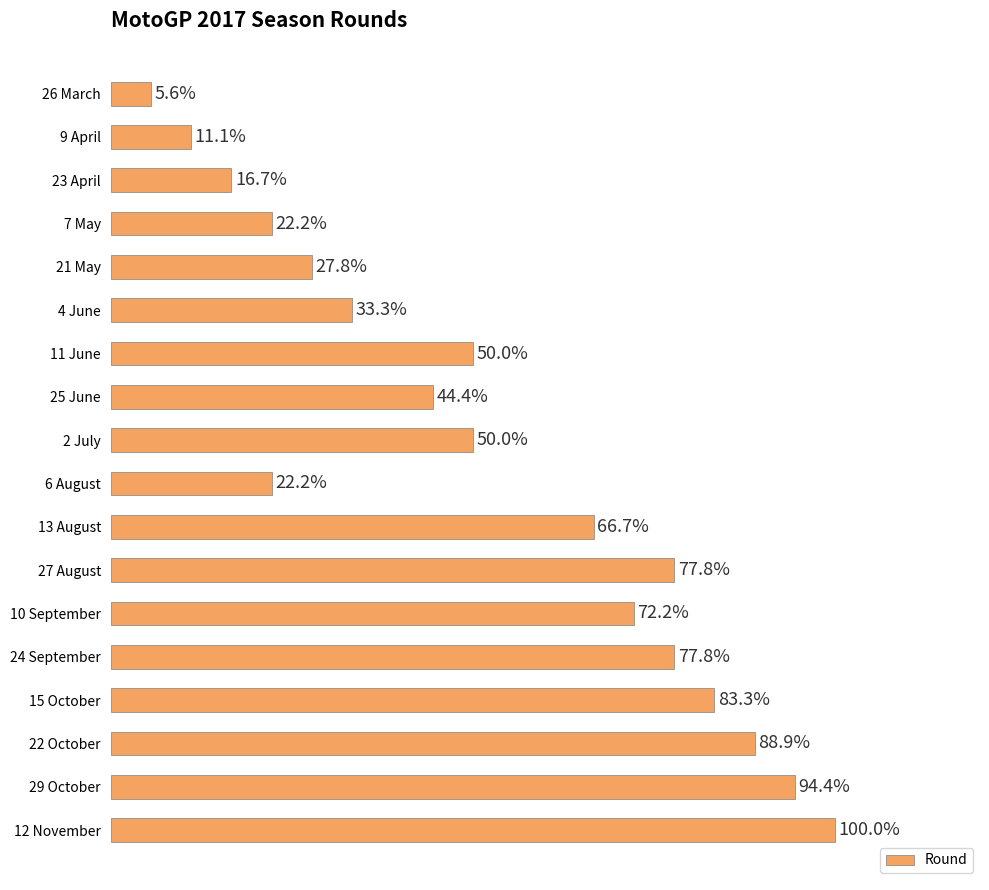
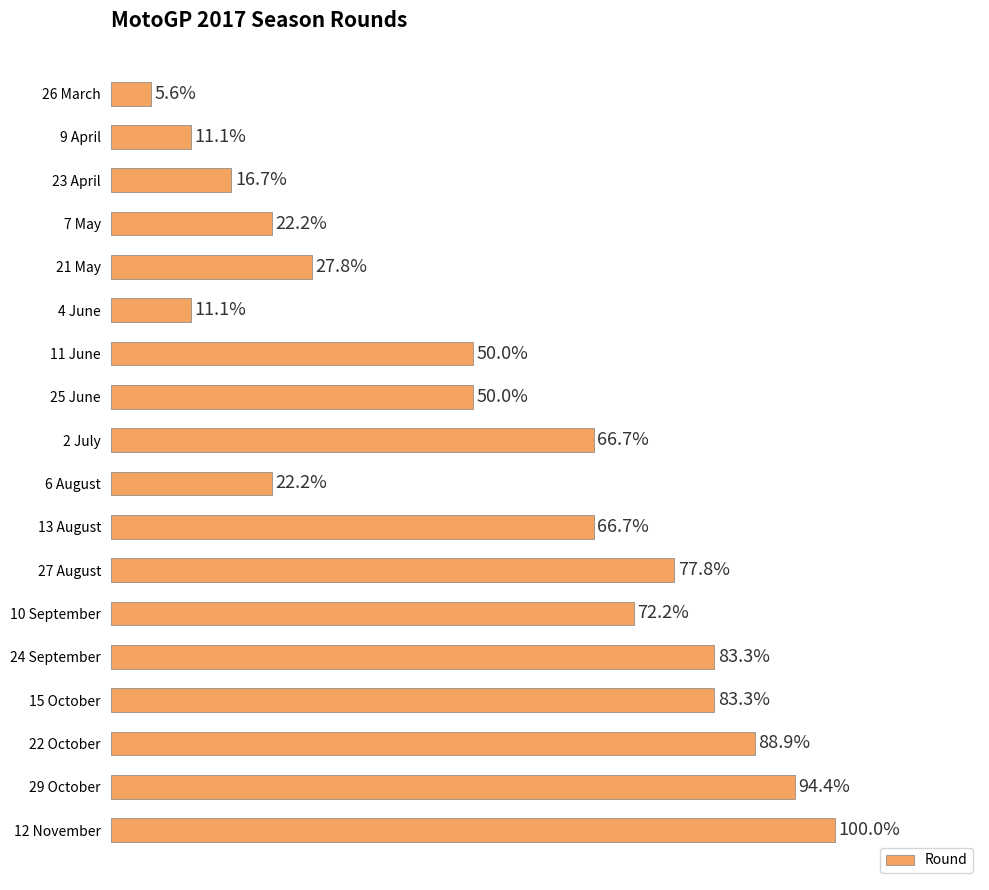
4 June: 33.3% -> 11.1%
25 June: 44.4% -> 50.0%
2 July: 50.0% -> 66.7%
24 September: 77.8% -> 83.3%
